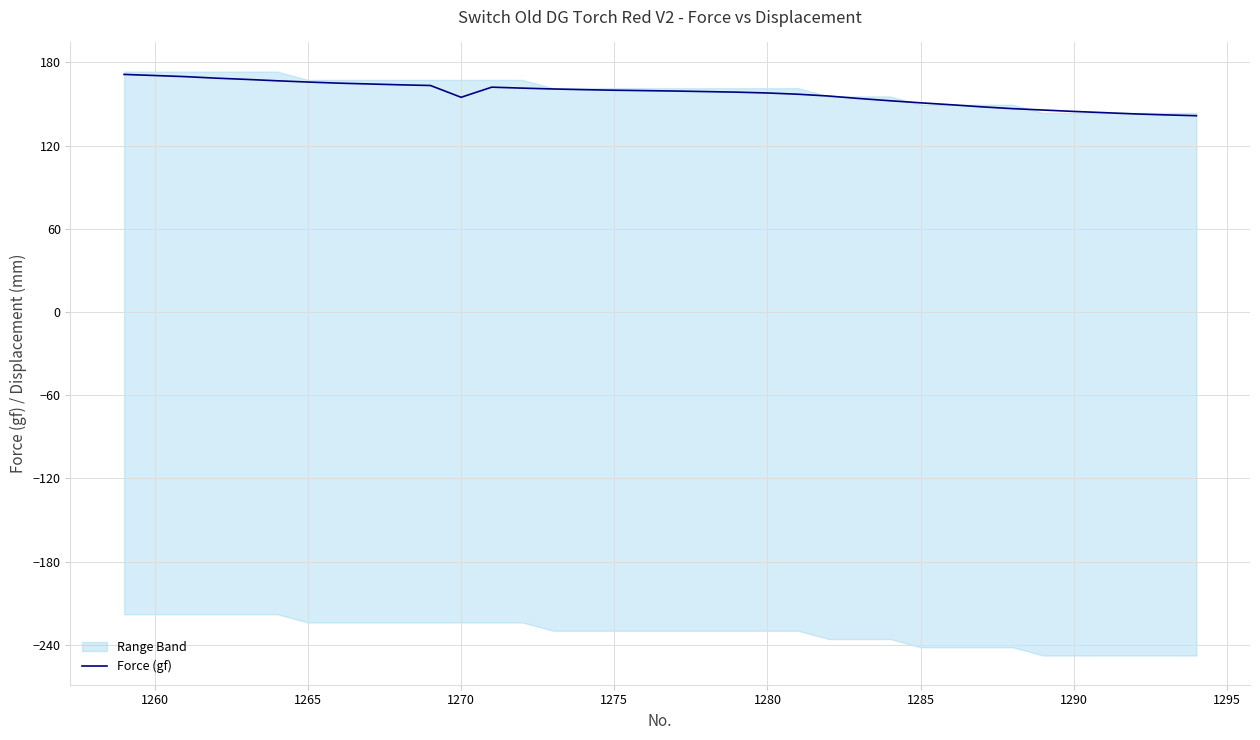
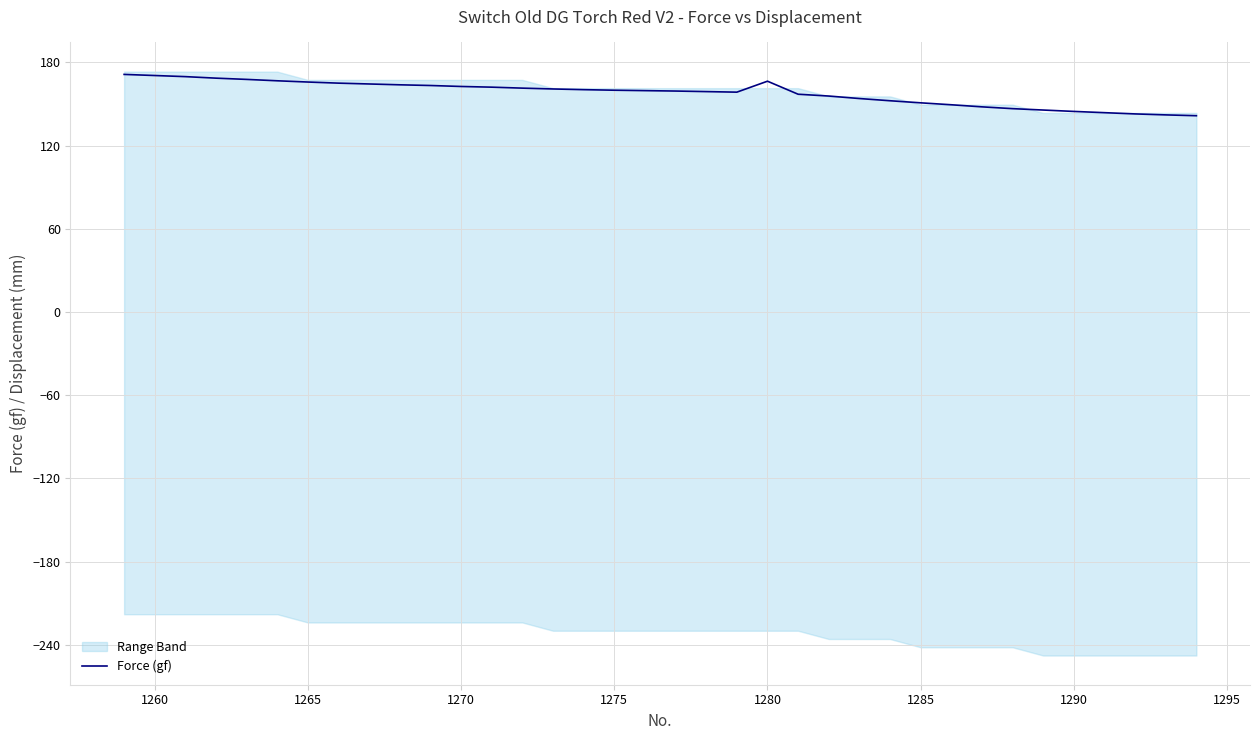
Force (gf), 1270: 155 -> 163
Force (gf), 1280: 158 -> 167
